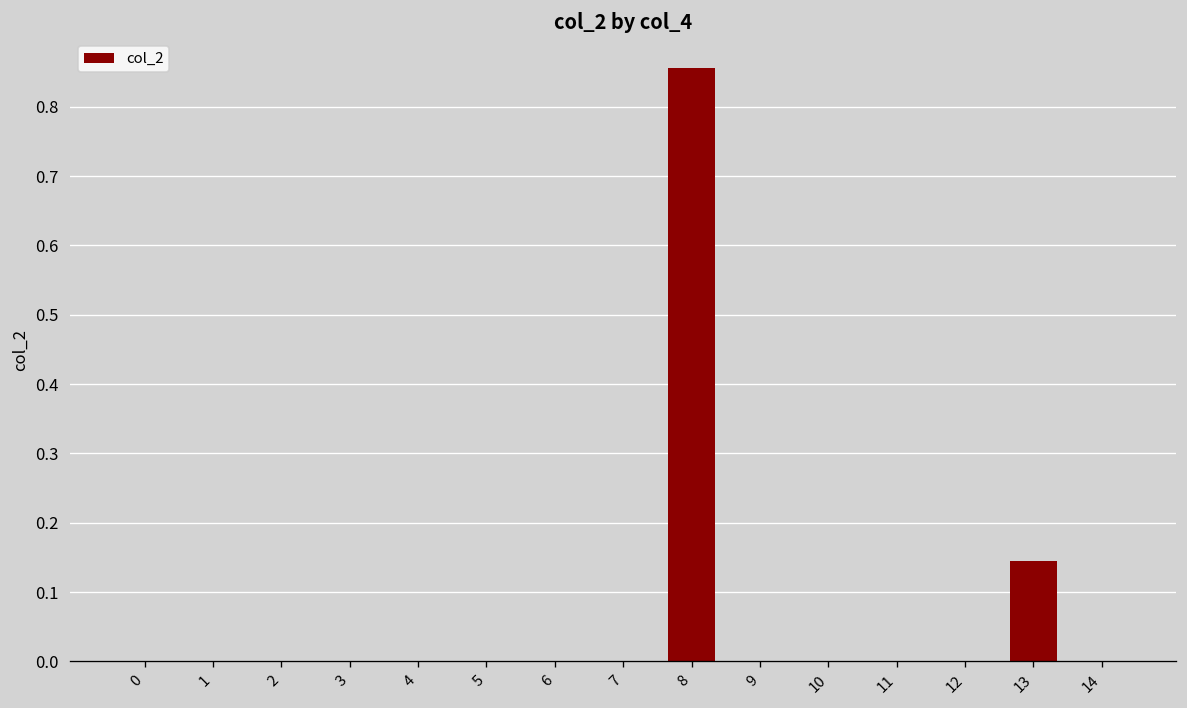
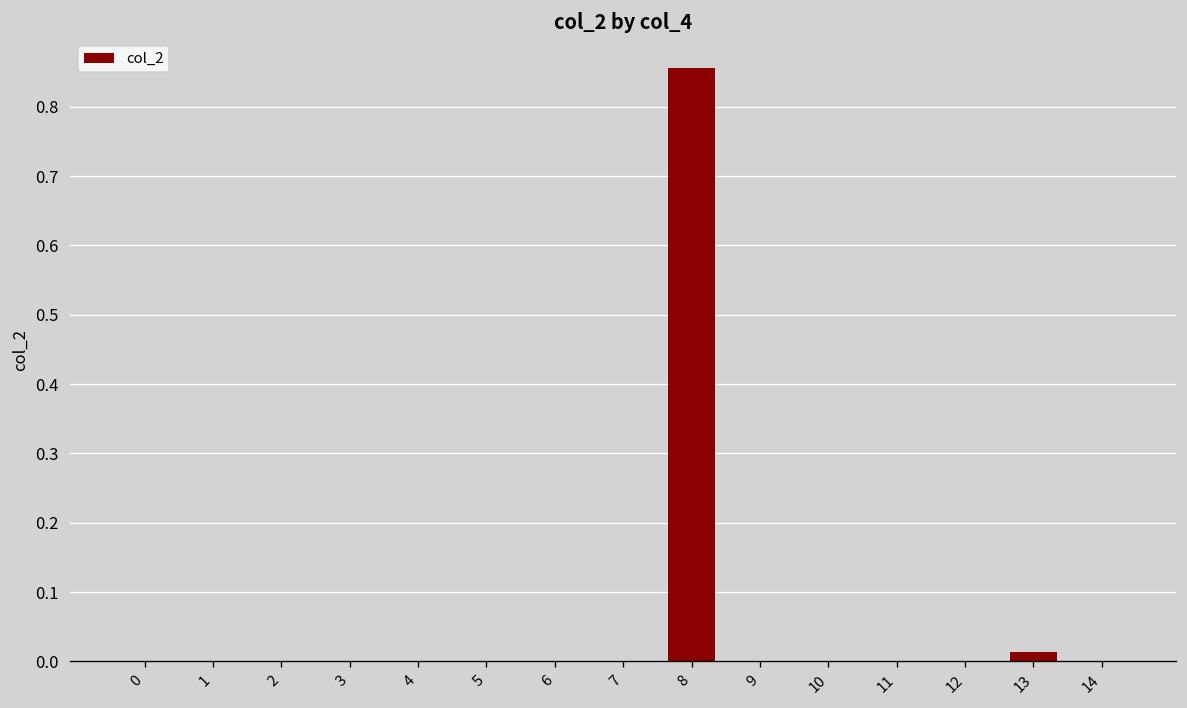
13: 0.14 -> 0.01
